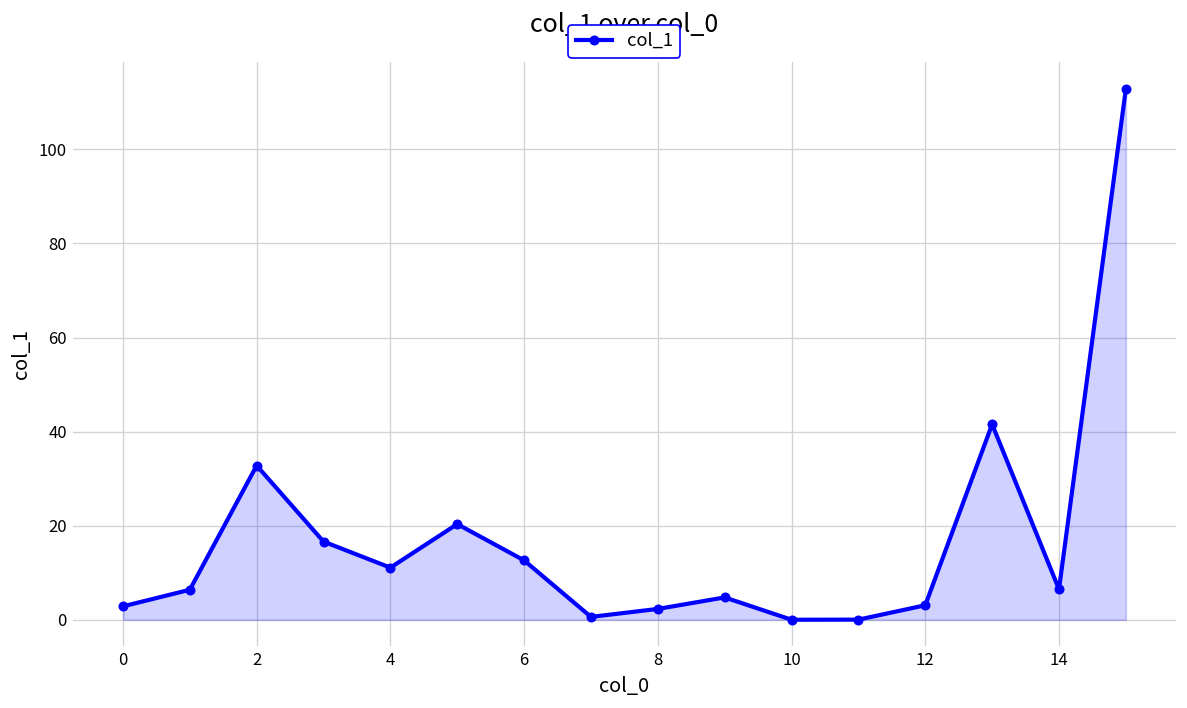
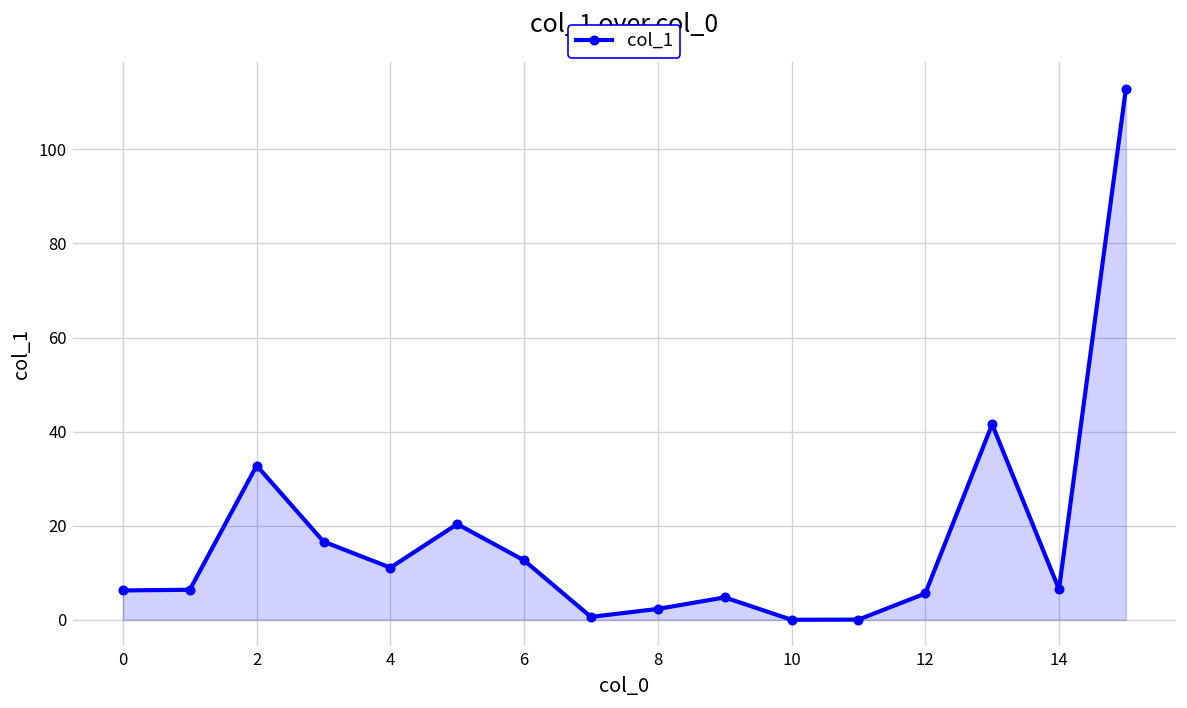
0: 3 -> 6
12: 3 -> 6
